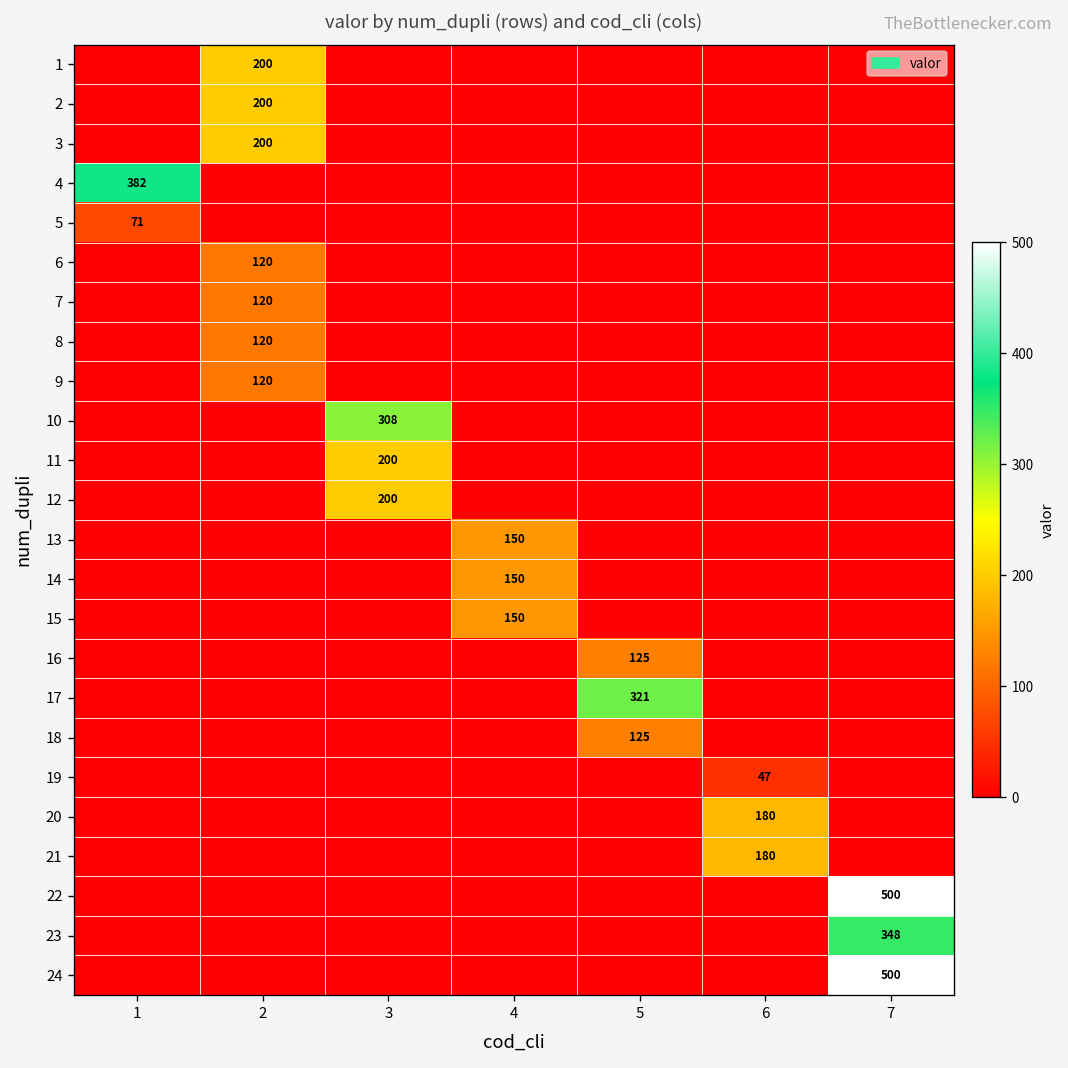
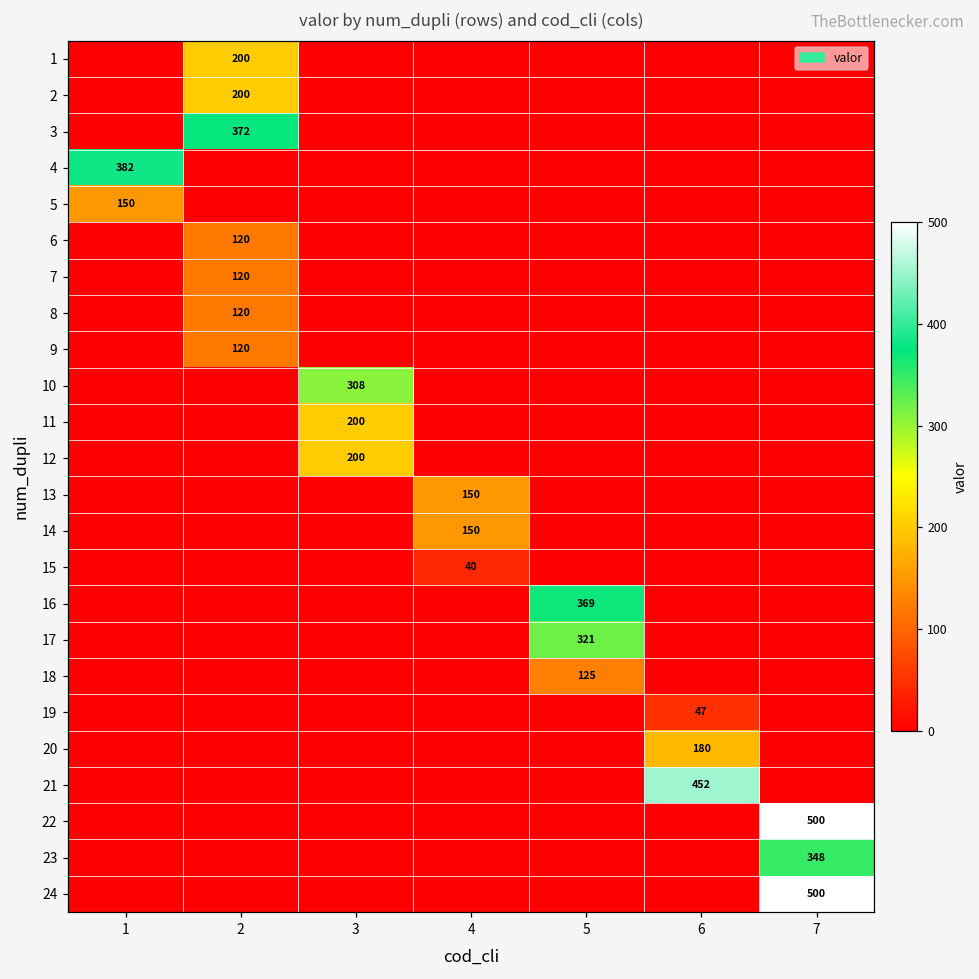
3, 2: 200 -> 372
5, 1: 71 -> 150
15, 4: 150 -> 40
16, 5: 125 -> 369
21, 6: 180 -> 452
